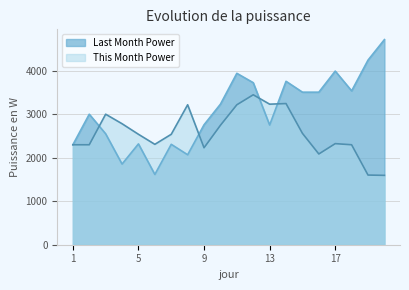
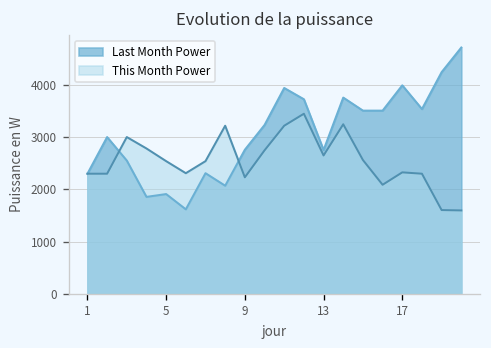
Last Month Power, 5: 2300 -> 1900
This Month Power, 13: 3200 -> 2700
